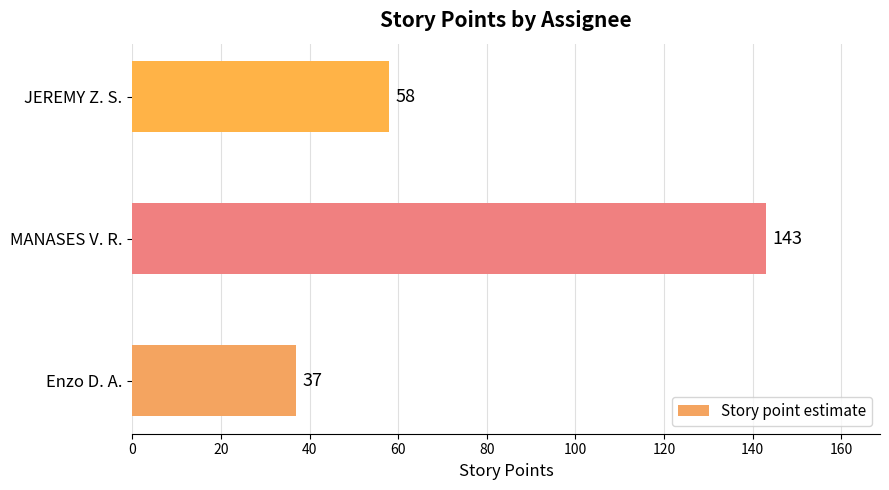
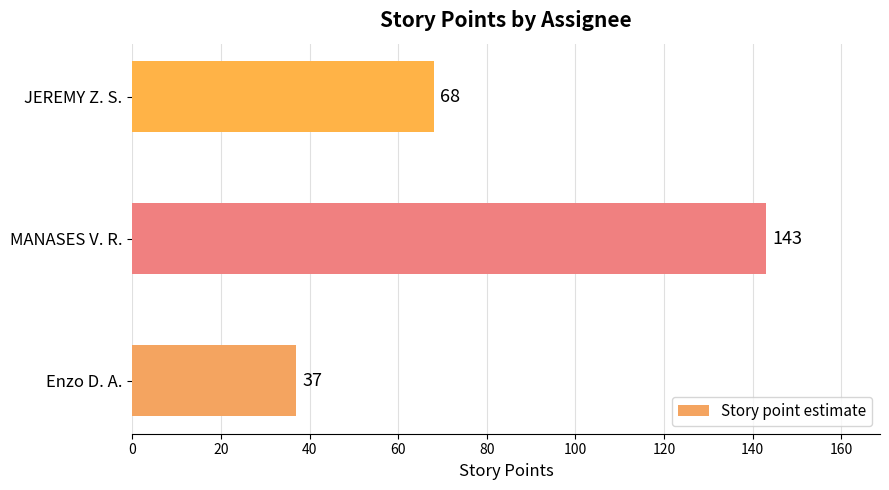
JEREMY Z. S.: 58 -> 68
